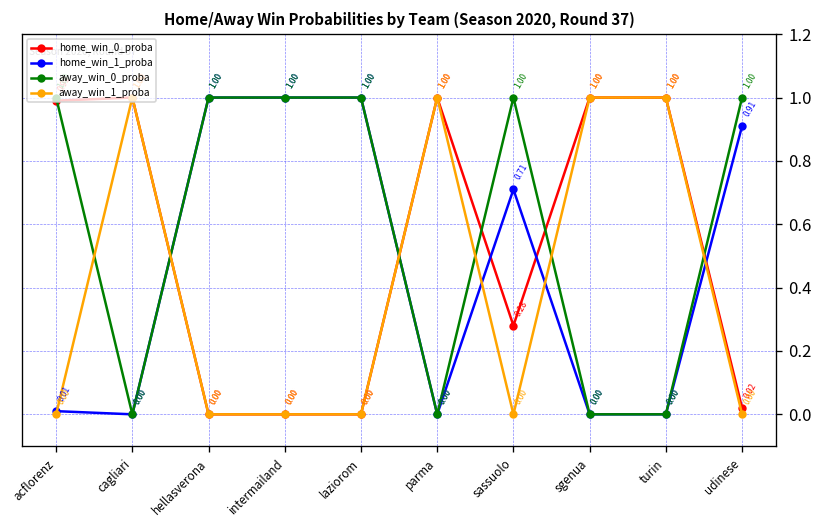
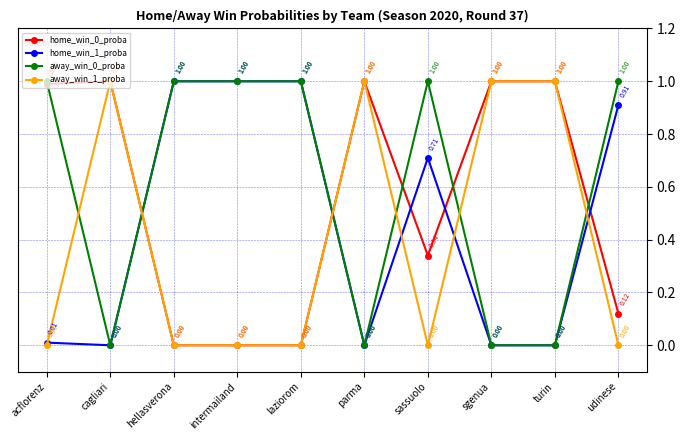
home_win_0_proba, sassuolo: 0.28 -> 0.34
home_win_0_proba, udinese: 0.02 -> 0.12
